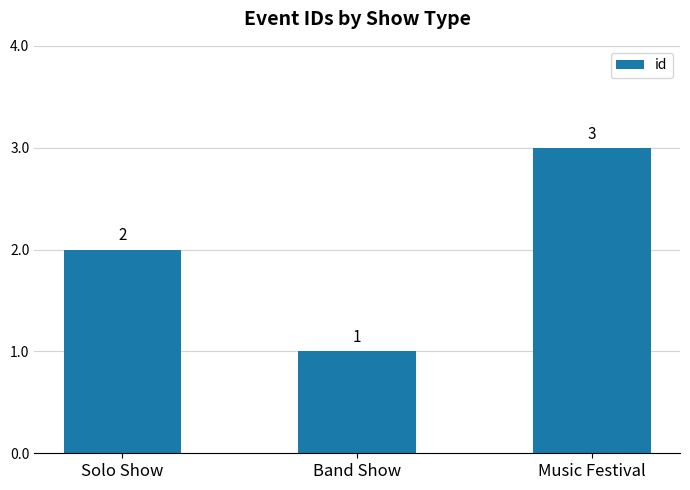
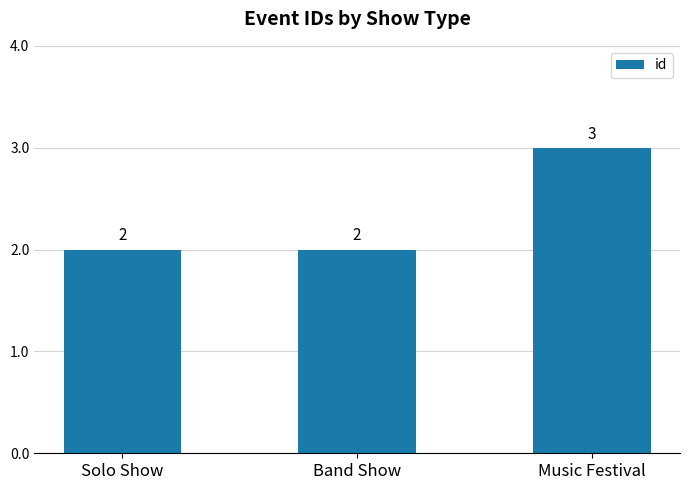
Band Show: 1 -> 2
